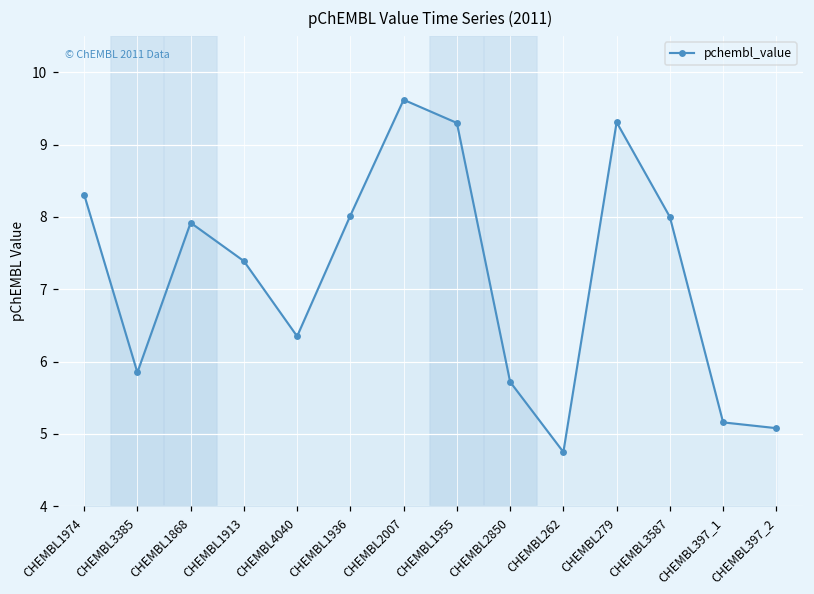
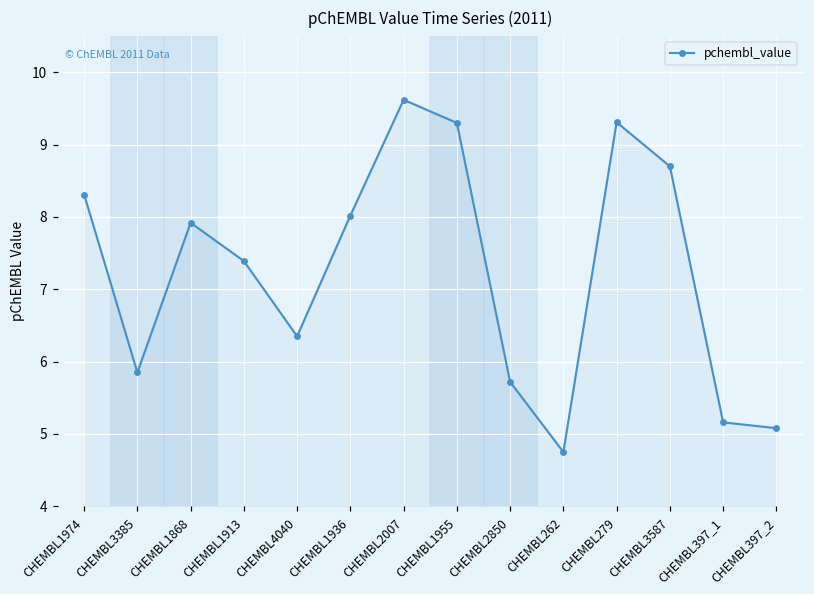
CHEMBL3587: 8.0 -> 8.7
